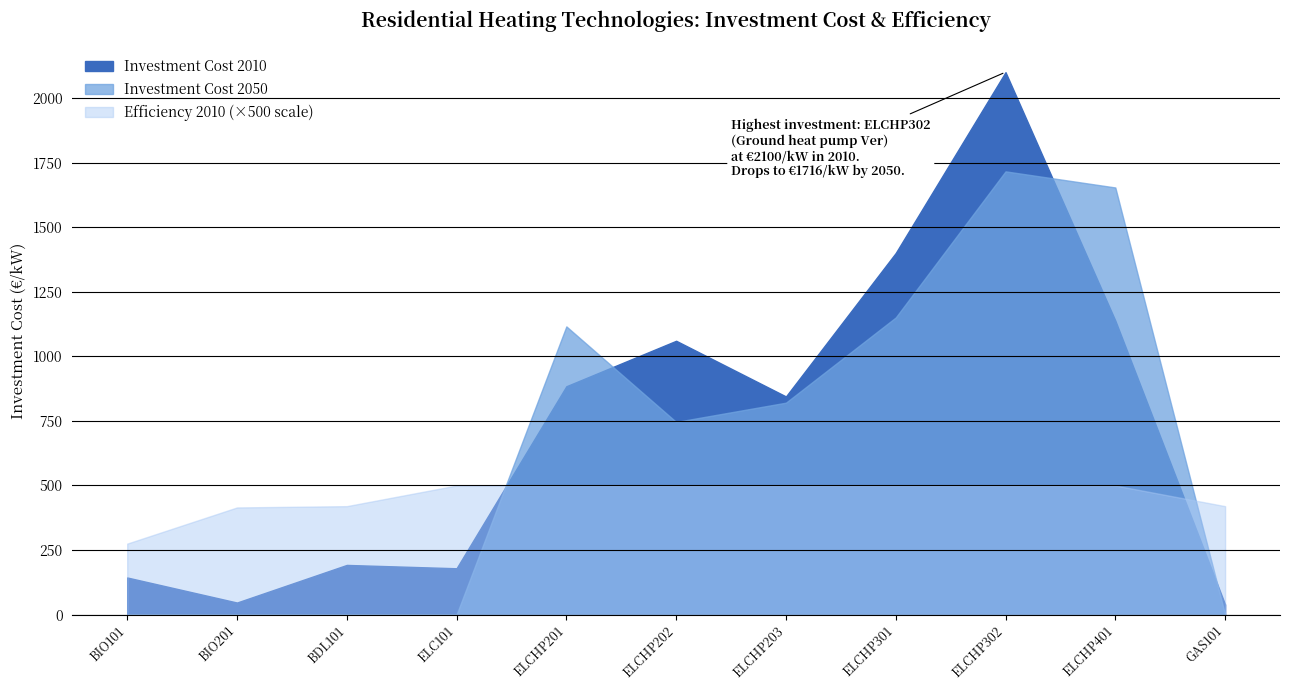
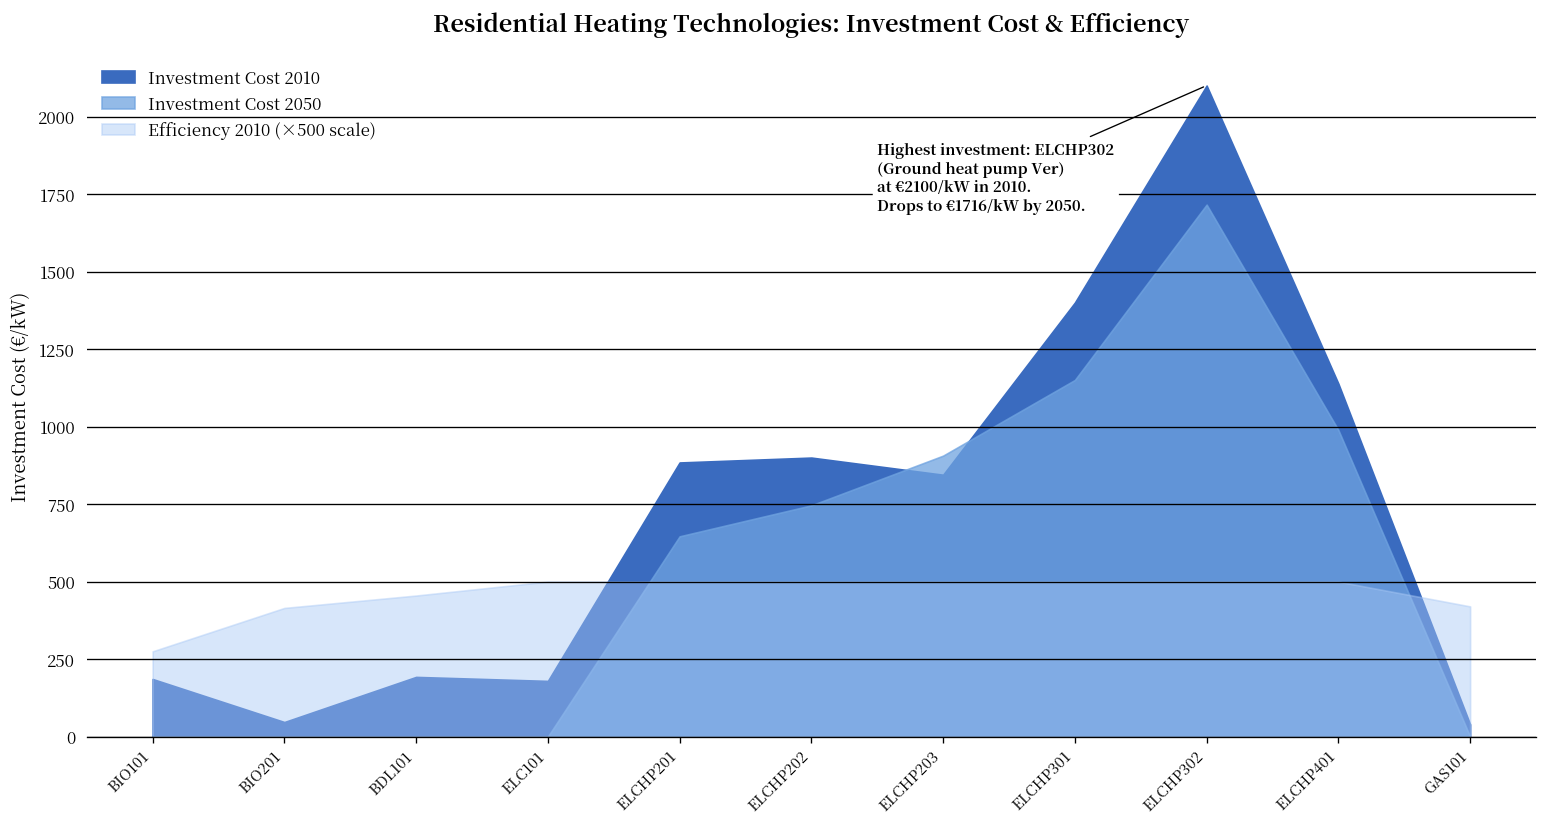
Investment Cost 2010, BIO101: 140 -> 190
Efficiency 2010 (×500 scale), BDL101: 420 -> 460
Investment Cost 2050, ELCHP201: 1120 -> 650
Investment Cost 2010, ELCHP202: 1060 -> 900
Investment Cost 2050, ELCHP203: 820 -> 910
Investment Cost 2050, ELCHP401: 1650 -> 990
